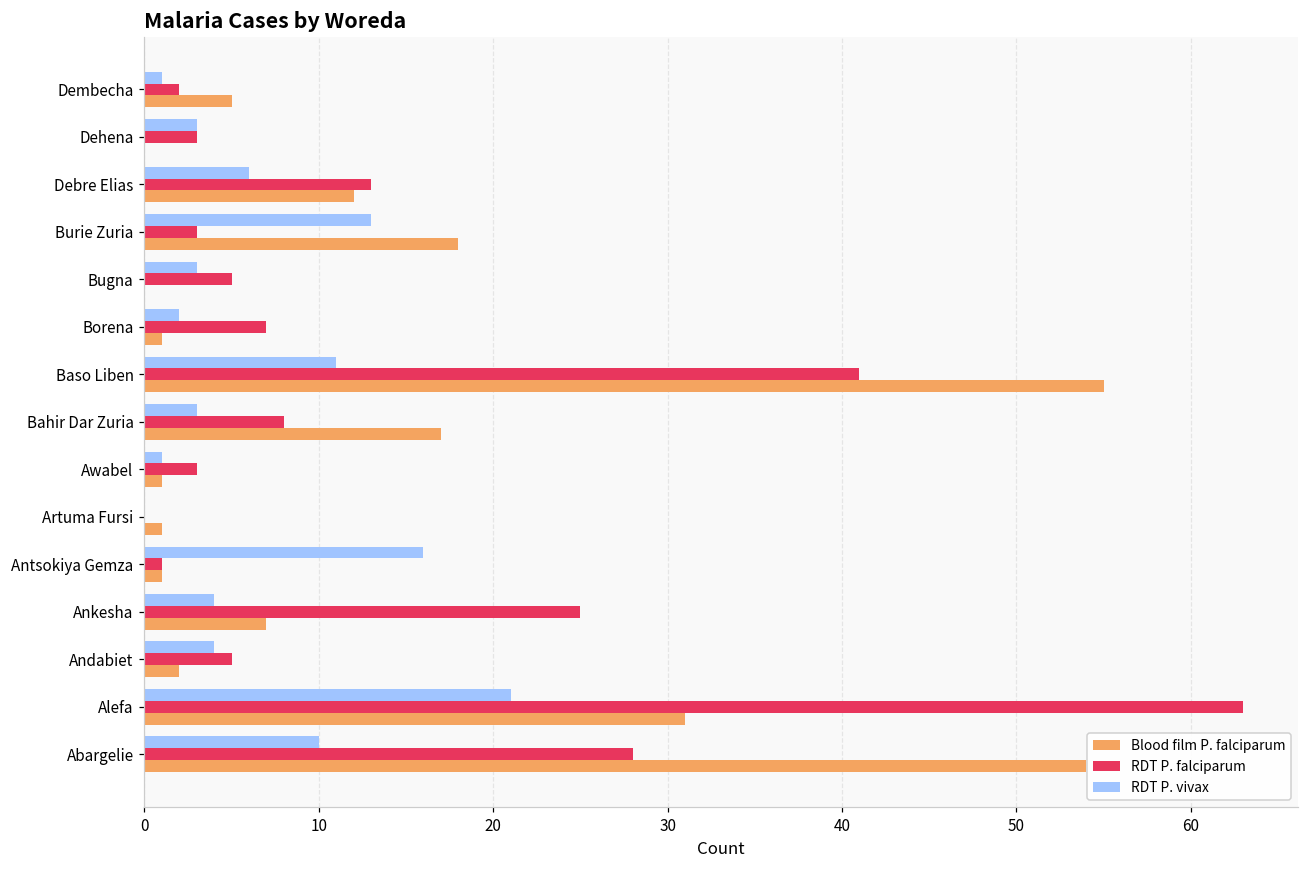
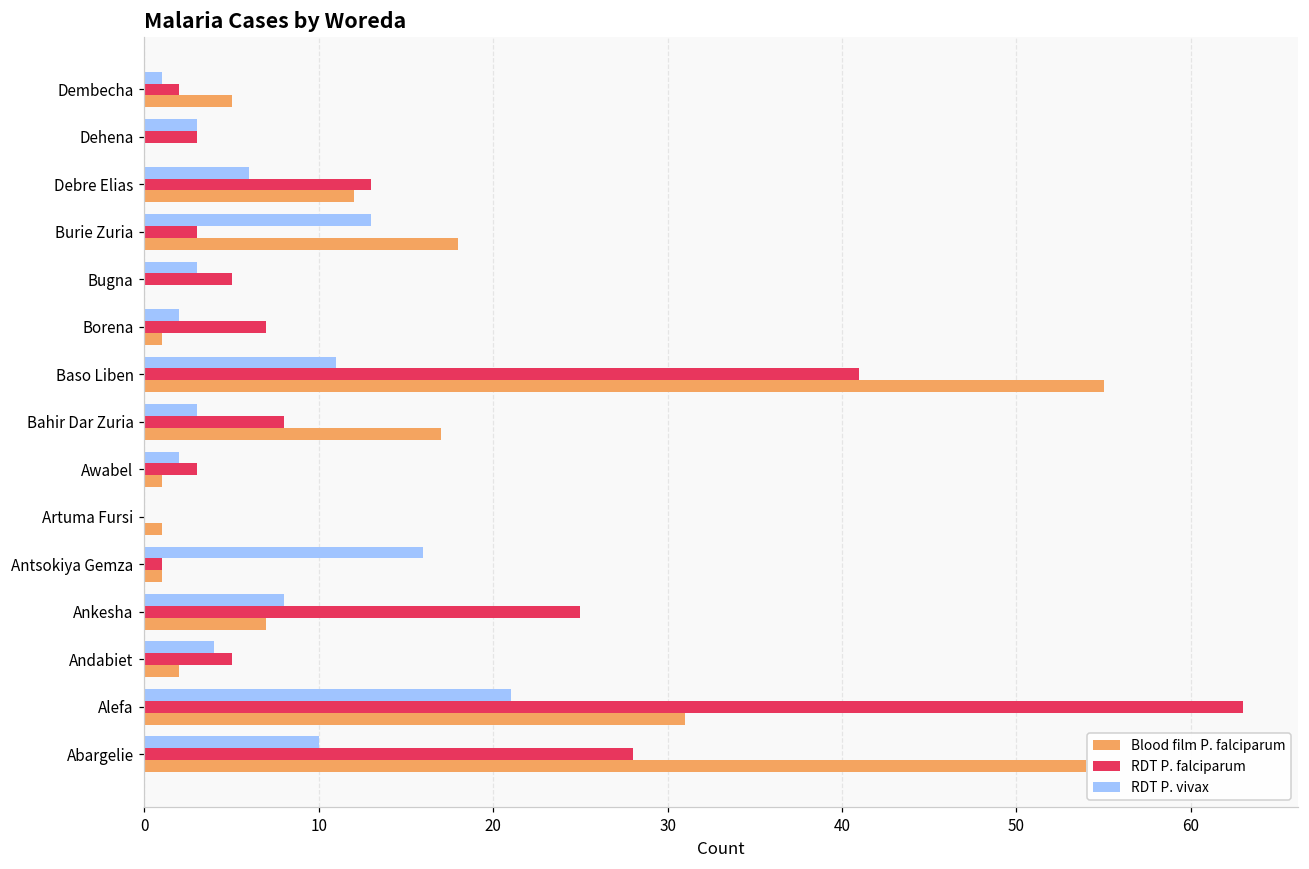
RDT P. vivax, Awabel: 1 -> 2
RDT P. vivax, Ankesha: 4 -> 8
